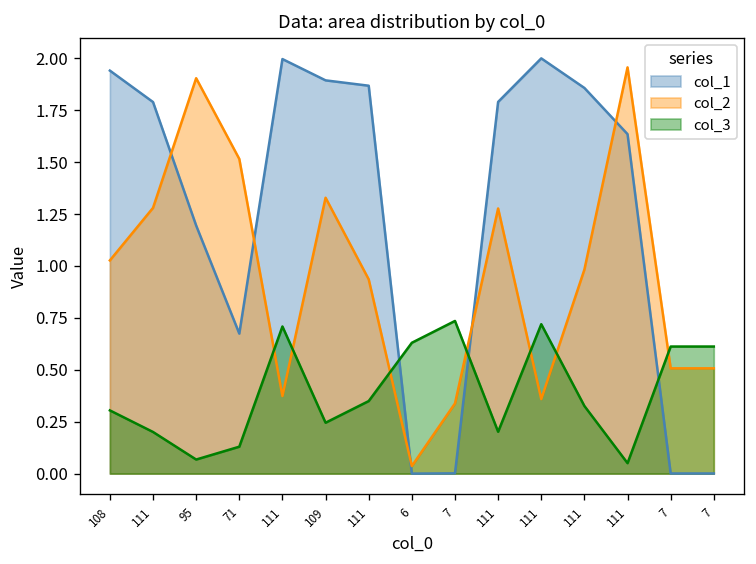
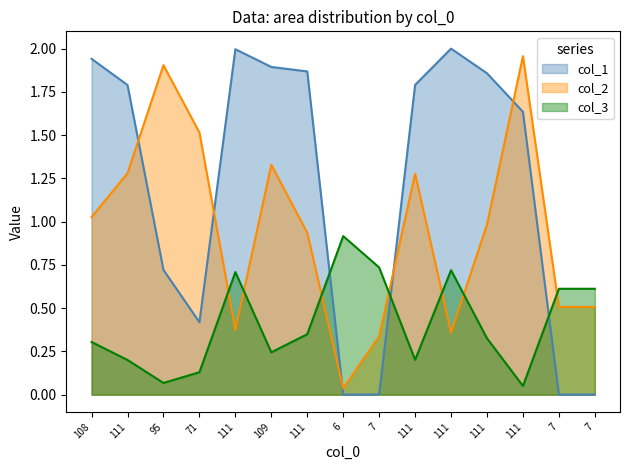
col_1, 95: 1.19 -> 0.72
col_1, 71: 0.67 -> 0.42
col_3, 6: 0.63 -> 0.92
